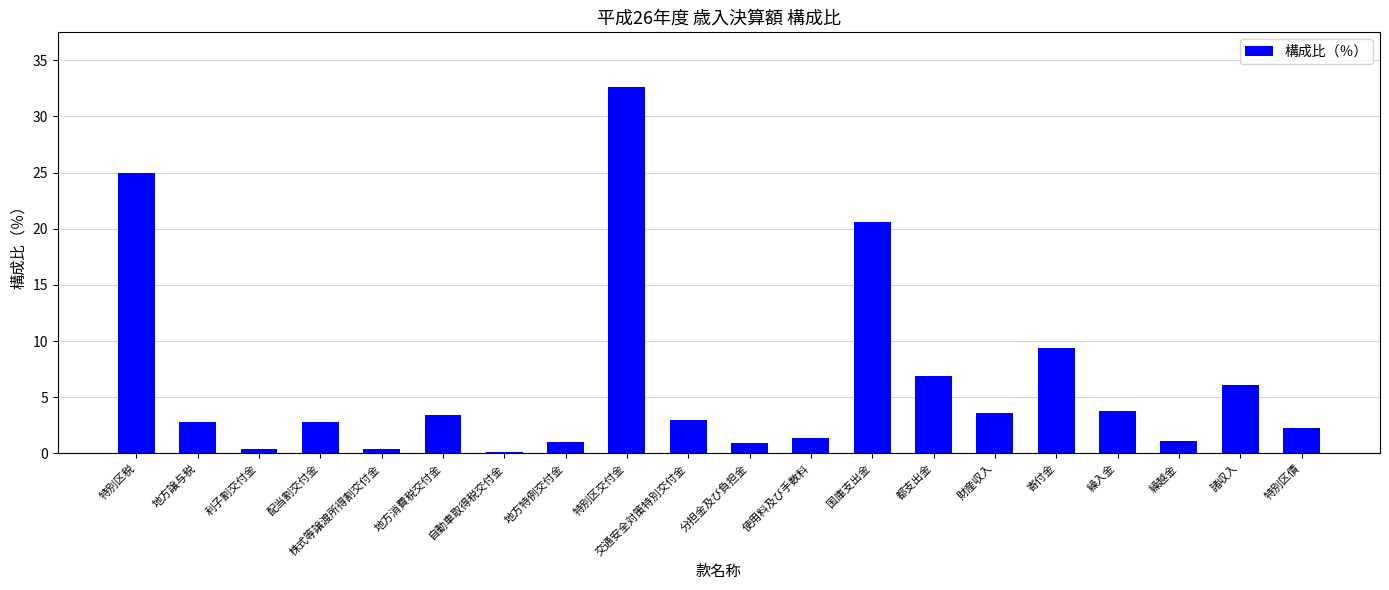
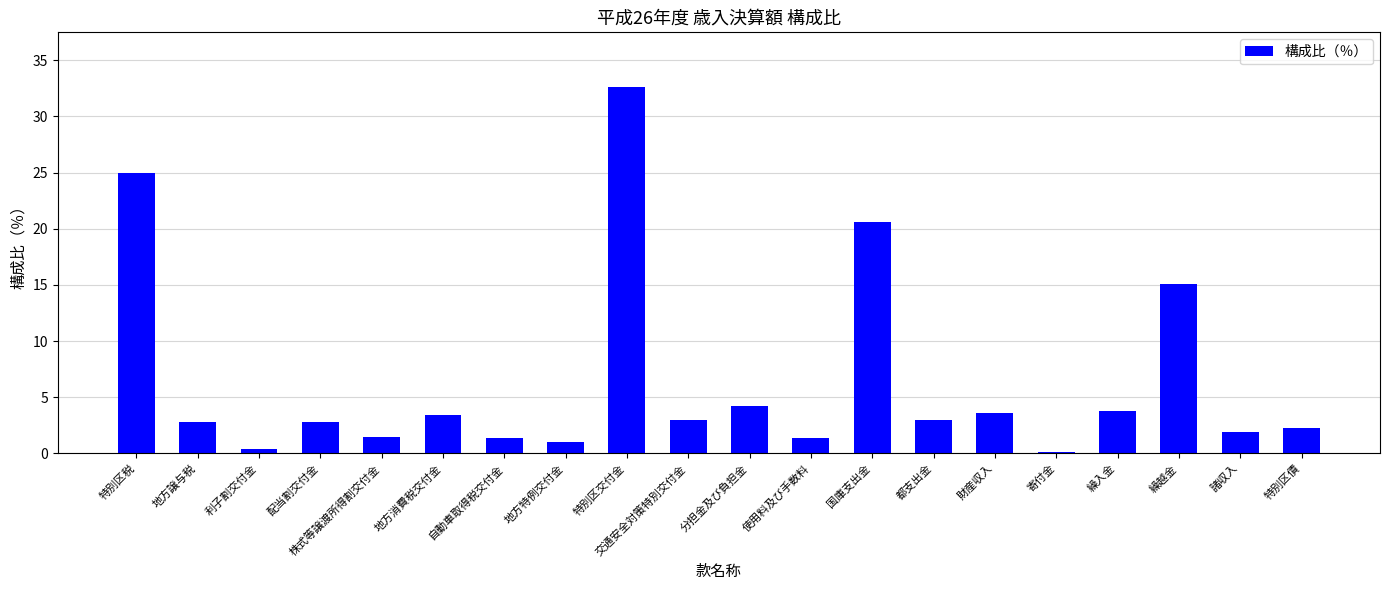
株式等譲渡所得割交付金: 0.4 -> 1.5
自動車取得税交付金: 0.1 -> 1.4
分担金及び負担金: 0.9 -> 4.2
都支出金: 6.9 -> 3.0
寄付金: 9.4 -> 0.1
繰越金: 1.1 -> 15.1
諸収入: 6.1 -> 1.9
